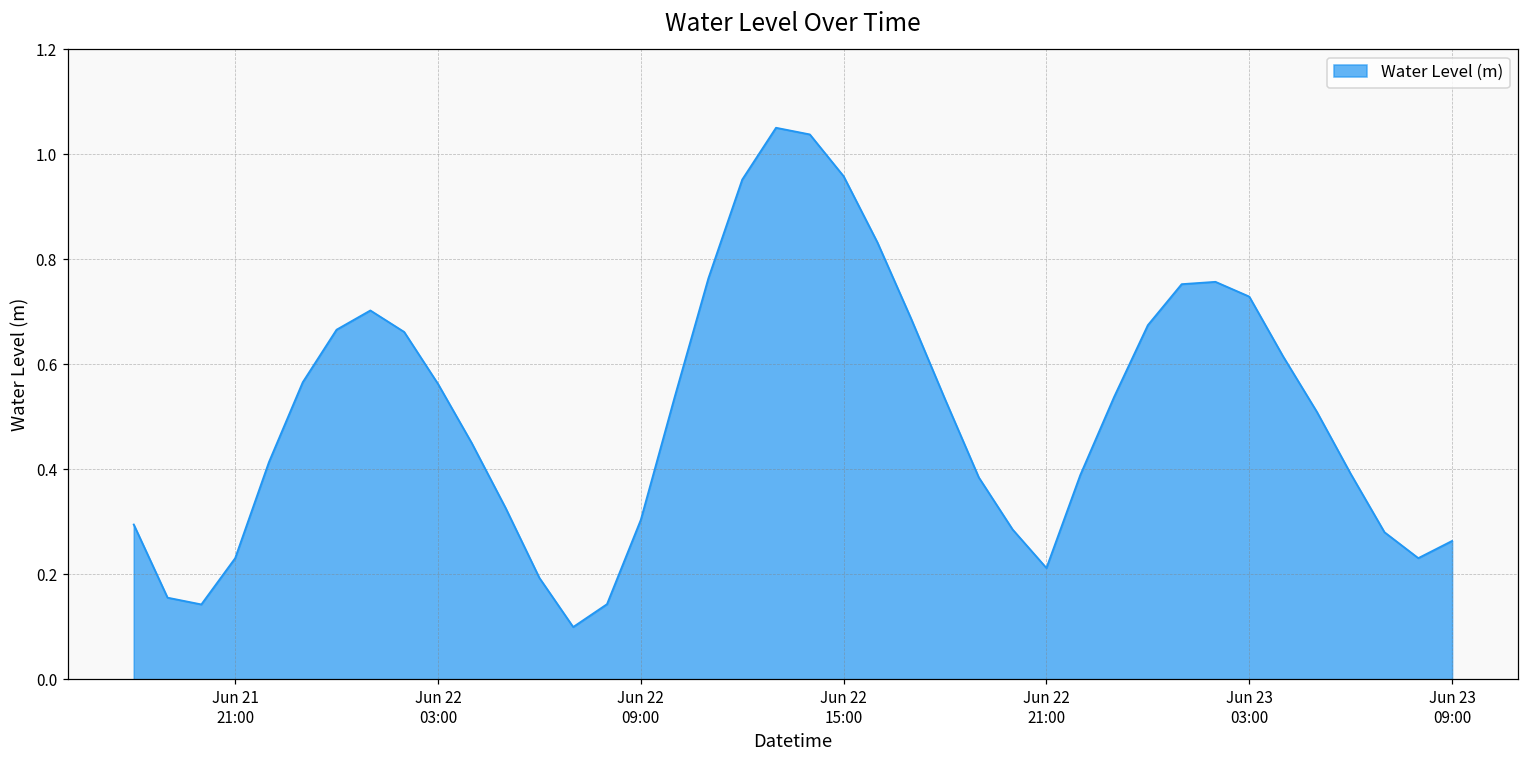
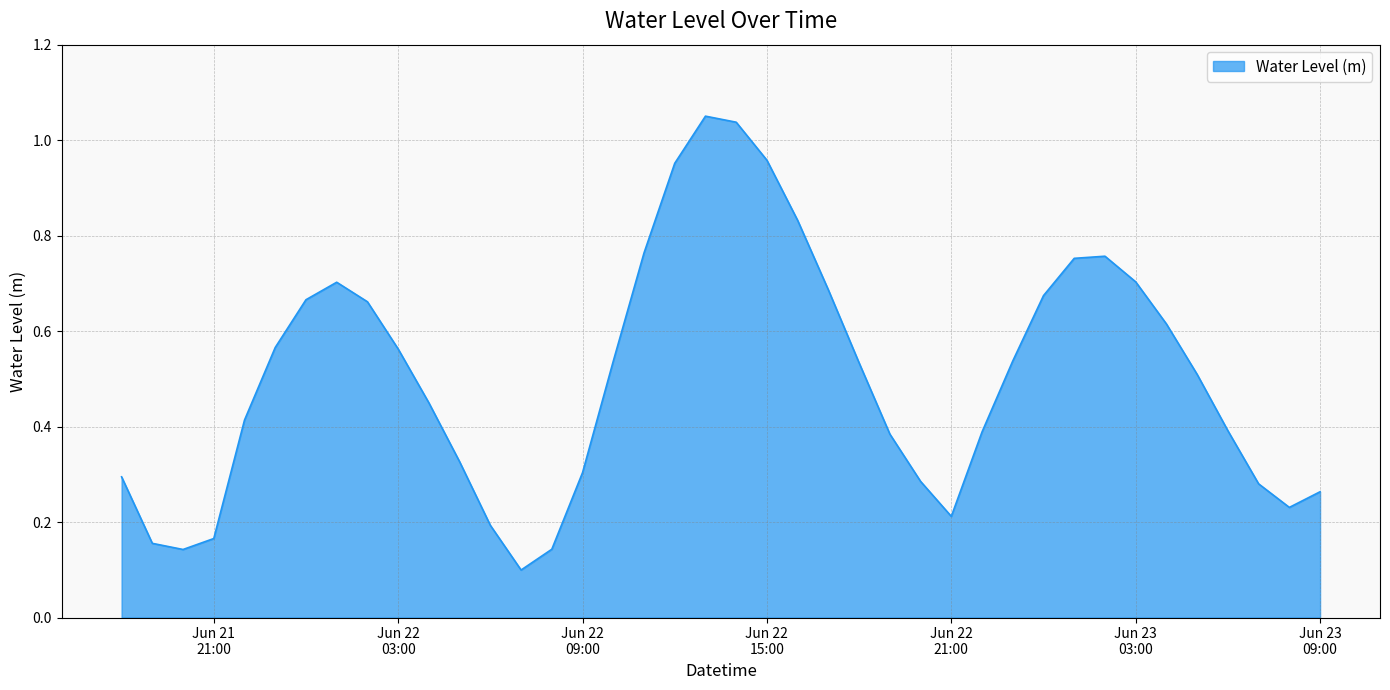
Jun 21 21:00: 0.23 -> 0.17
Jun 23 03:00: 0.73 -> 0.70
